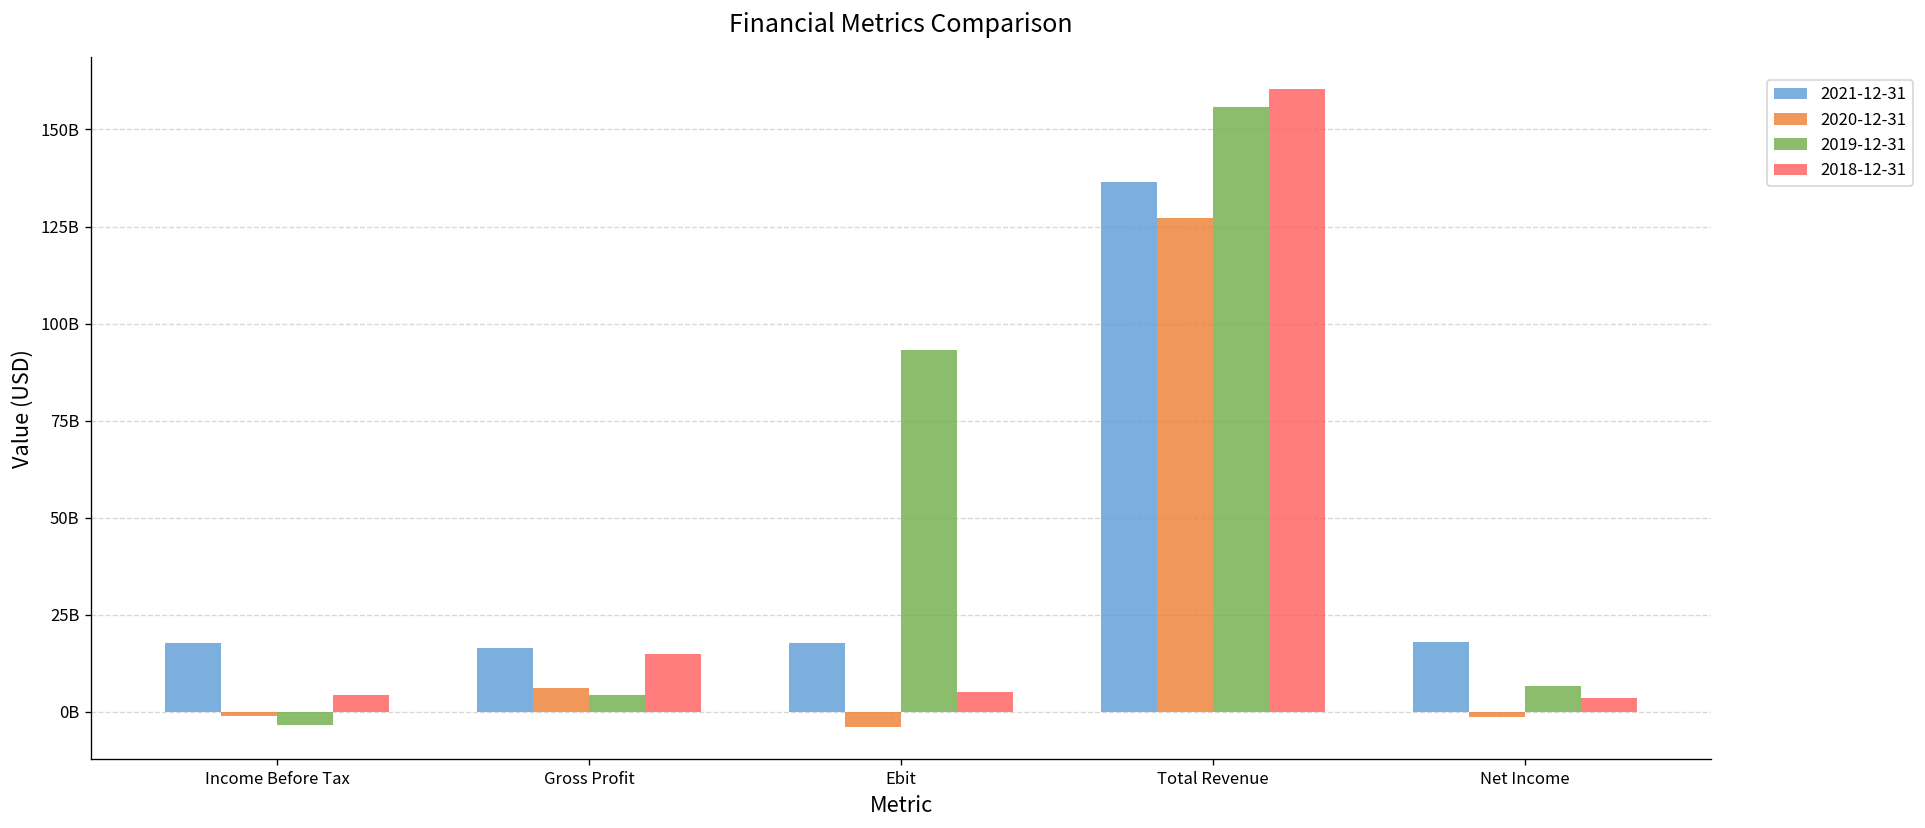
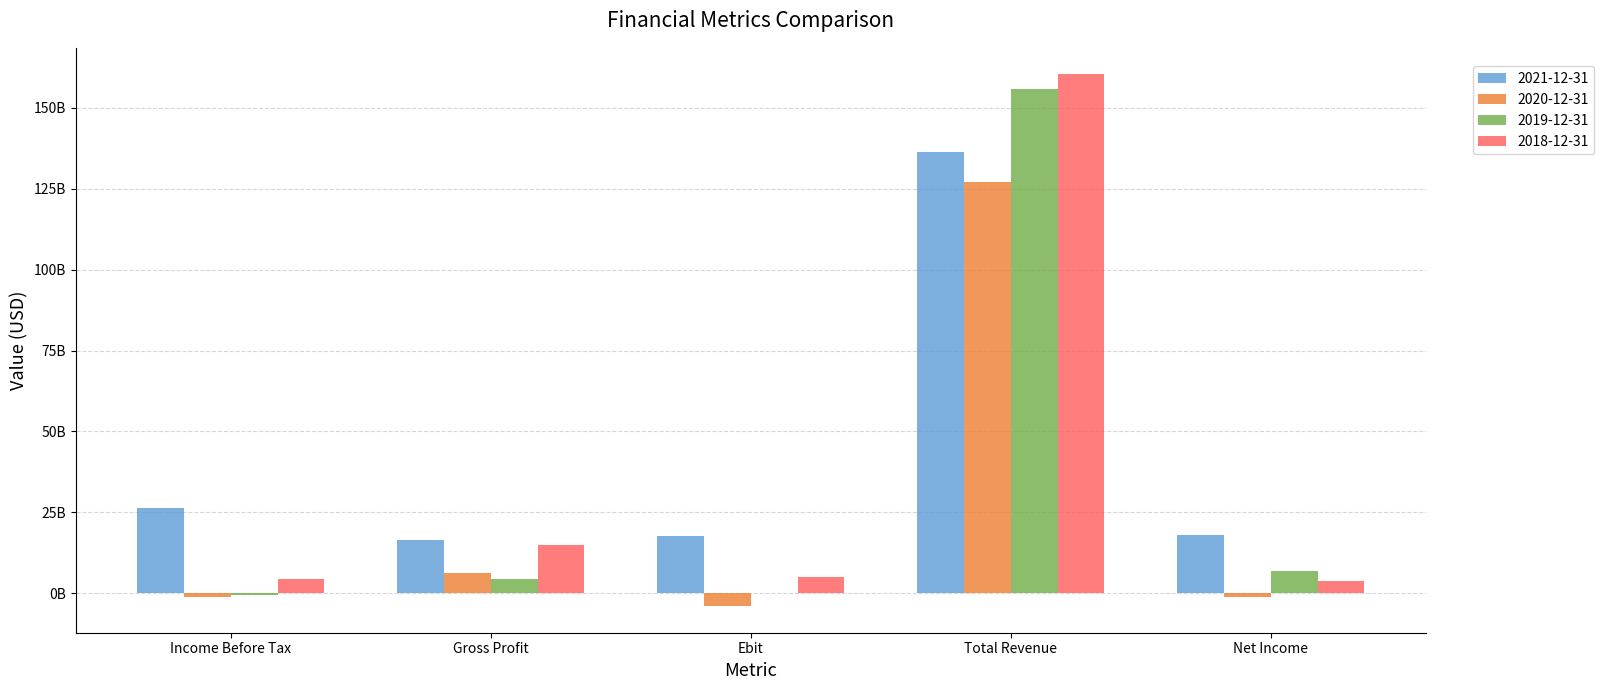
2021-12-31, Income Before Tax: 18000000000 -> 26000000000
2019-12-31, Income Before Tax: -3000000000 -> -1000000000
2019-12-31, Ebit: 93000000000 -> 0
